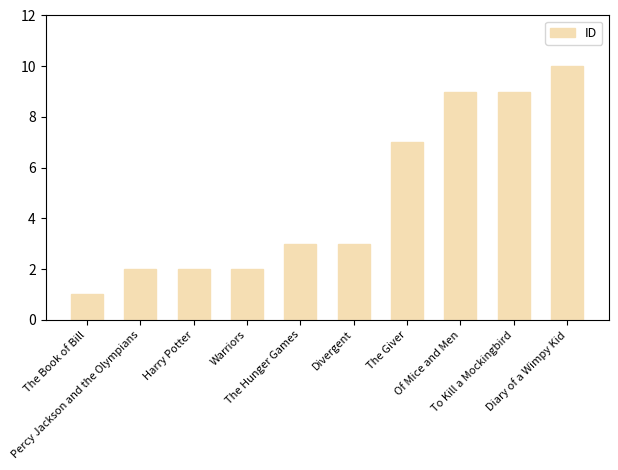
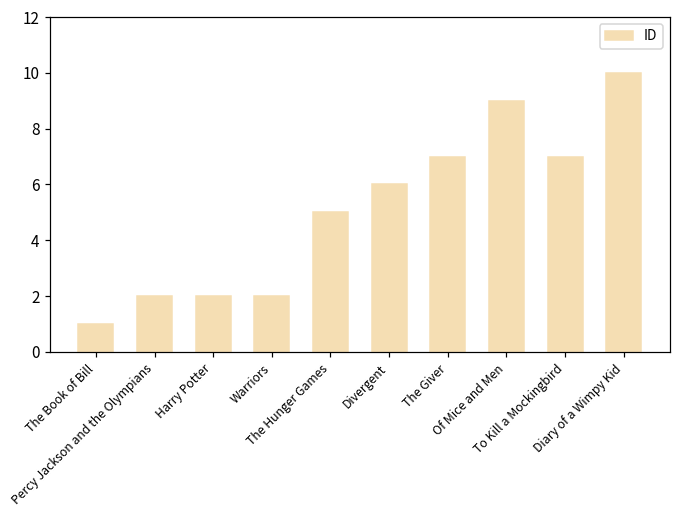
The Hunger Games: 3 -> 5
Divergent: 3 -> 6
To Kill a Mockingbird: 9 -> 7
